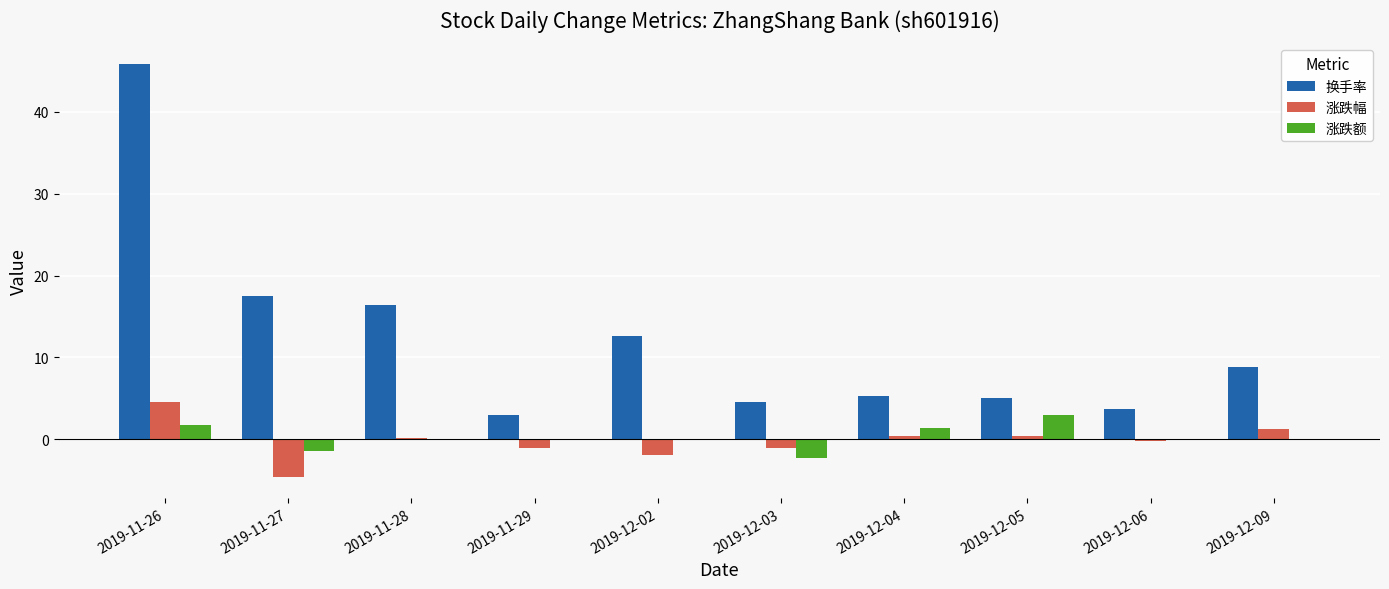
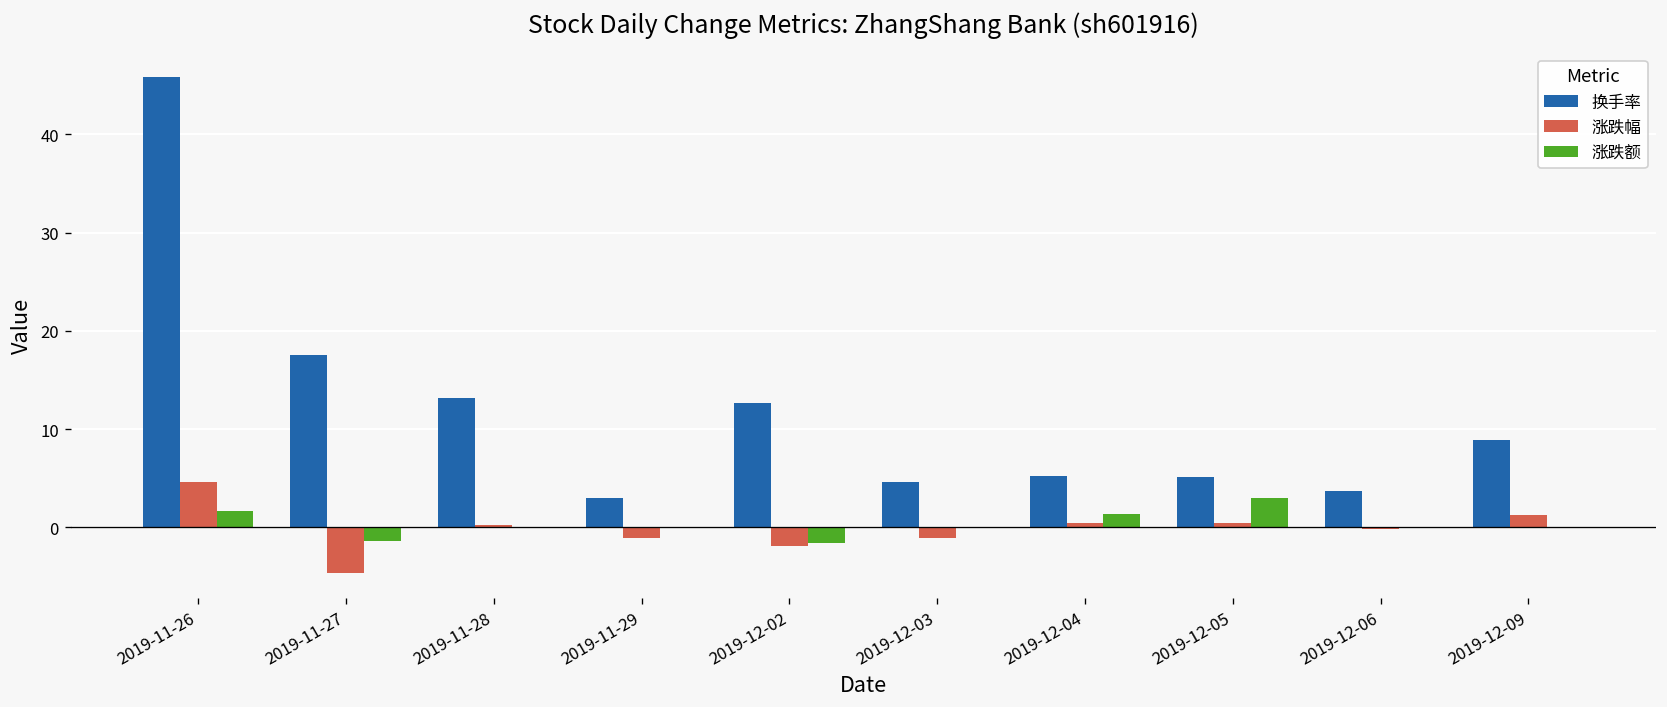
换手率, 2019-11-28: 16 -> 13
涨跌额, 2019-12-02: 0 -> -2
涨跌额, 2019-12-03: -2 -> 0
